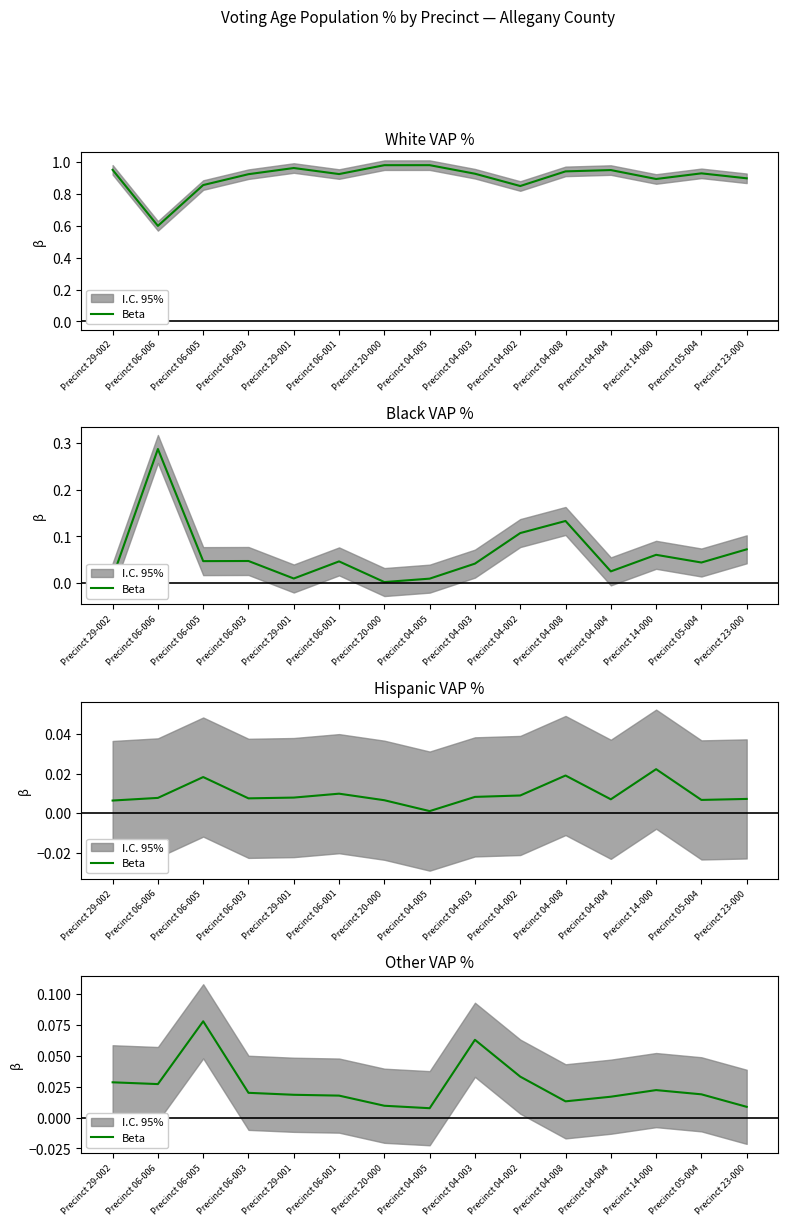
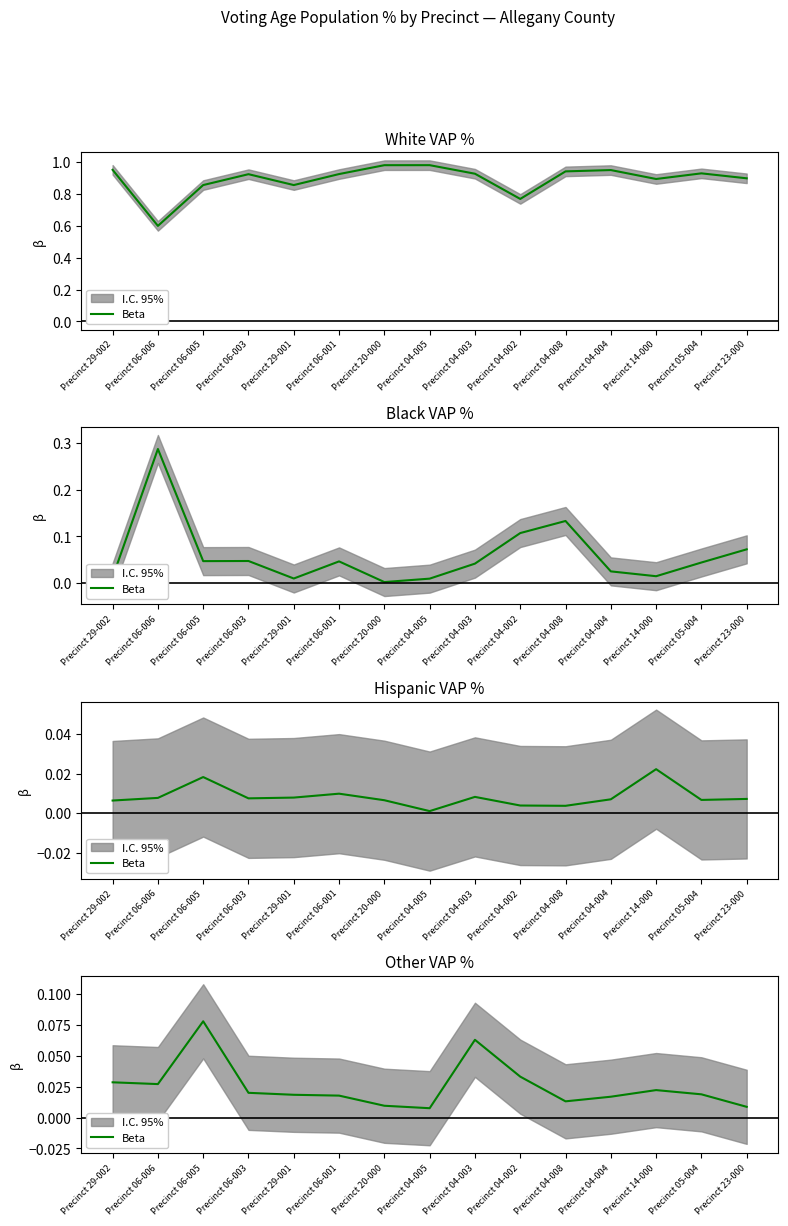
White VAP %, Beta, Precinct 29-001: 0.96 -> 0.86
White VAP %, Beta, Precinct 04-002: 0.85 -> 0.77
Black VAP %, Beta, Precinct 14-000: 0.06 -> 0.01
Hispanic VAP %, Beta, Precinct 04-002: 0.009 -> 0.004
Hispanic VAP %, Beta, Precinct 04-008: 0.019 -> 0.004
